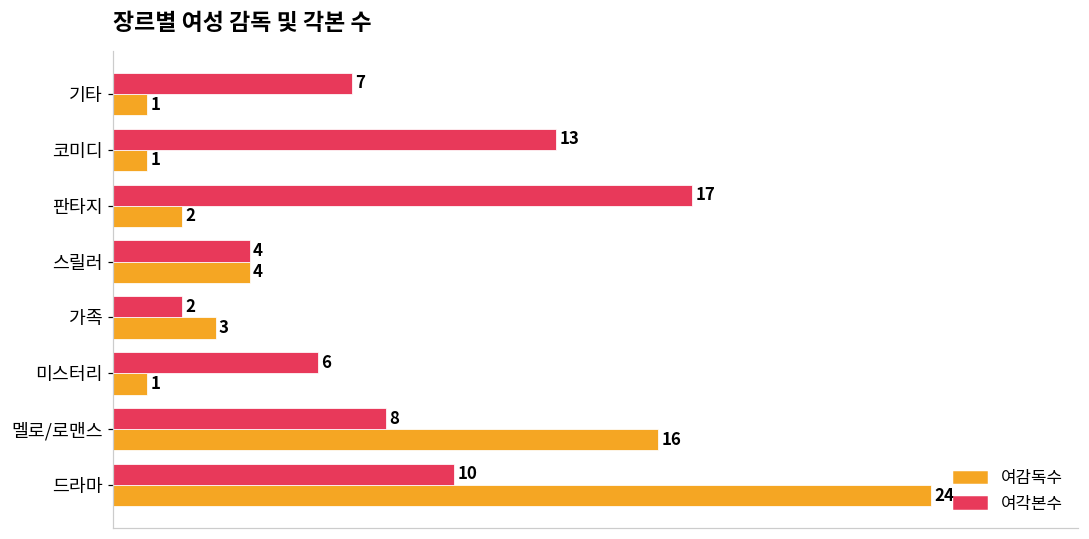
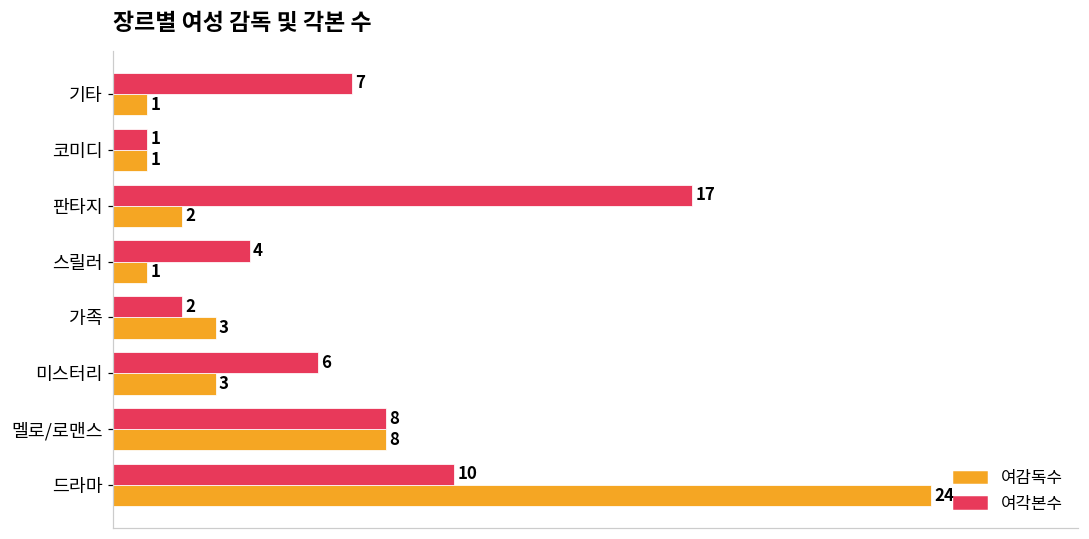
여각본수, 코미디: 13 -> 1
여감독수, 스릴러: 4 -> 1
여감독수, 미스터리: 1 -> 3
여감독수, 멜로/로맨스: 16 -> 8
